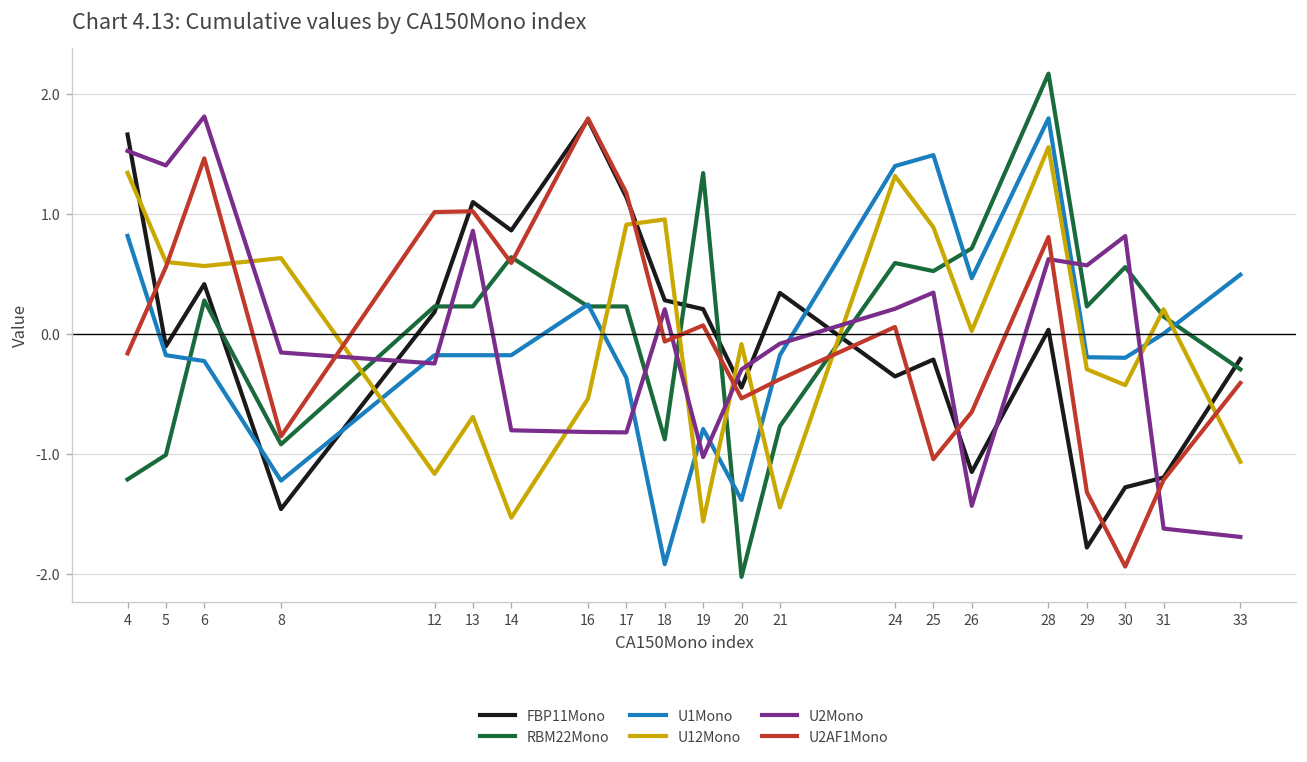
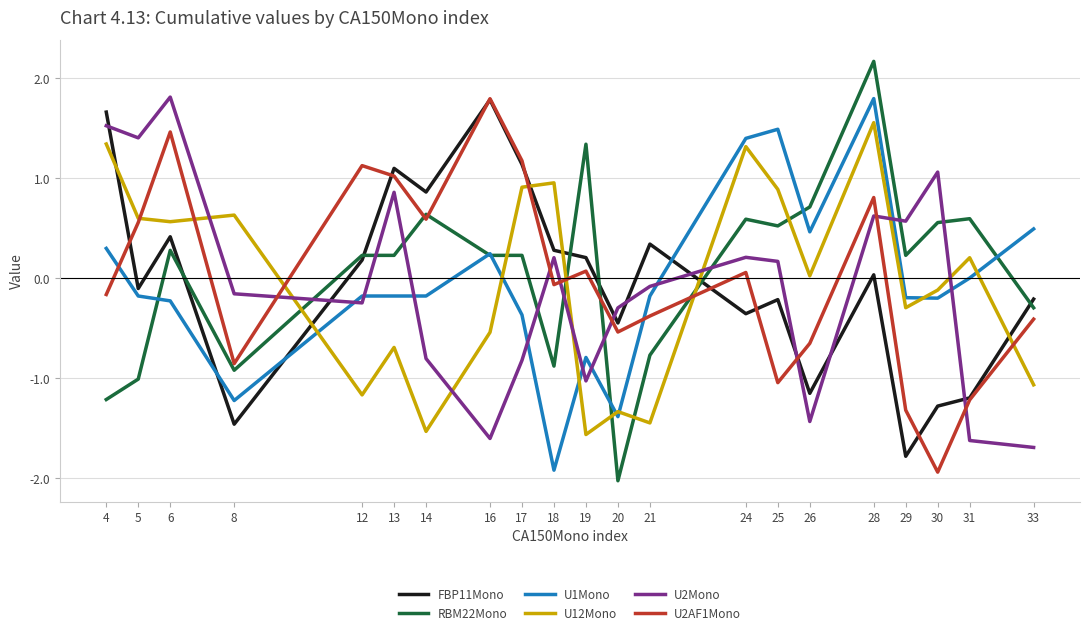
U1Mono, 4: 0.8 -> 0.3
U2AF1Mono, 12: 1.0 -> 1.1
U2Mono, 16: -0.8 -> -1.6
U12Mono, 20: -0.1 -> -1.3
U2Mono, 25: 0.3 -> 0.2
U12Mono, 30: -0.4 -> -0.1
U2Mono, 30: 0.8 -> 1.1
RBM22Mono, 31: 0.1 -> 0.6
